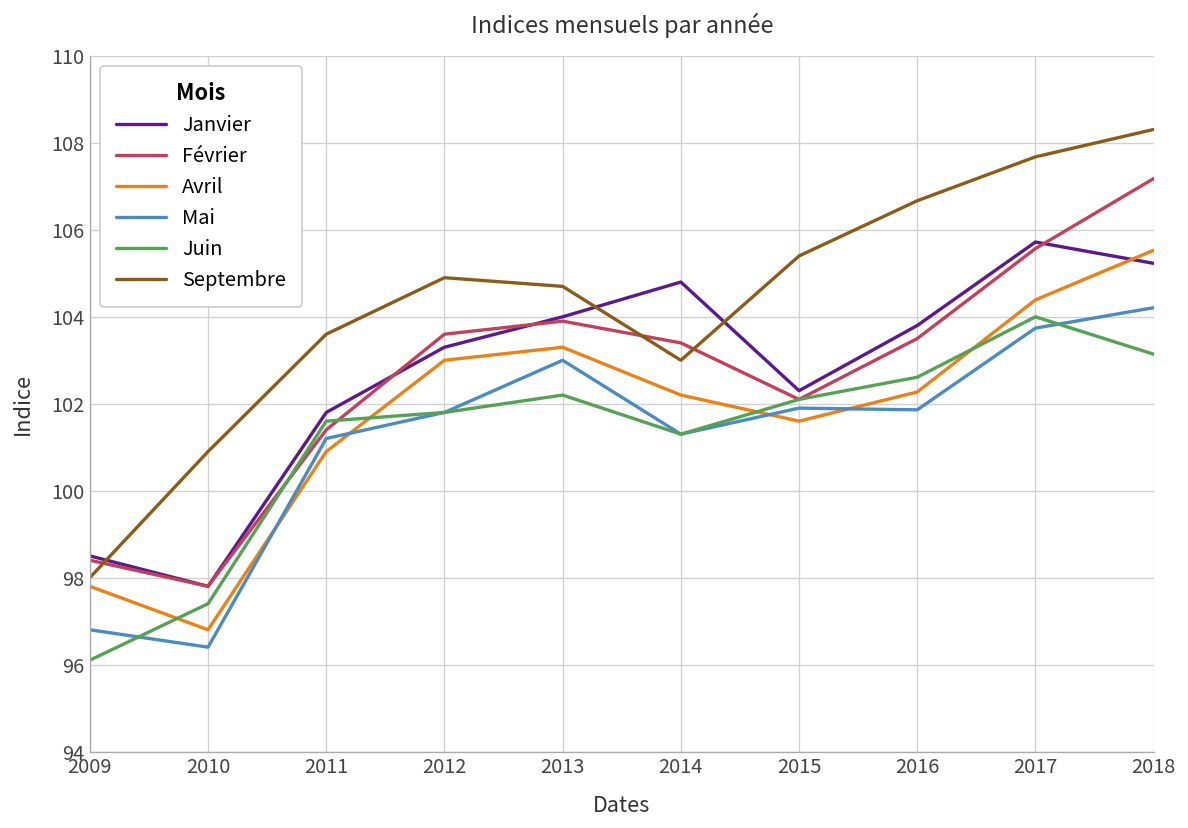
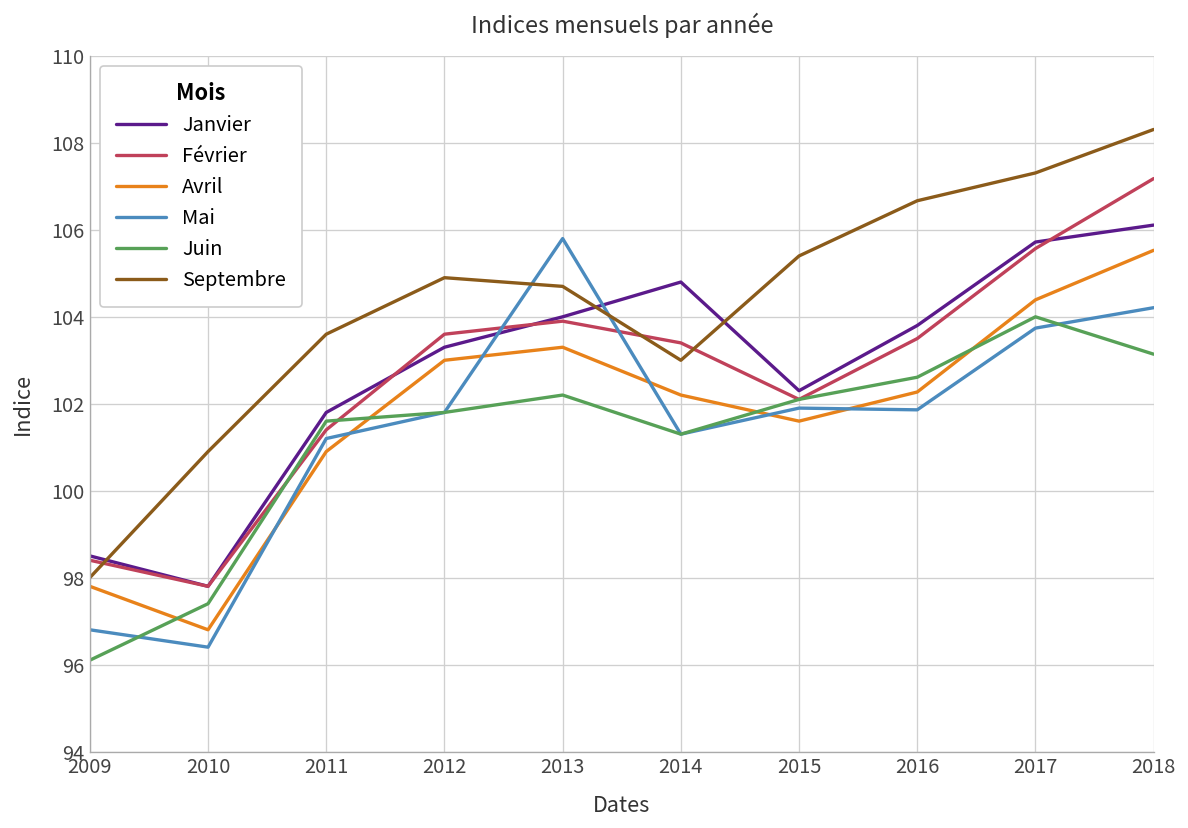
Mai, 2013: 103.0 -> 105.8
Septembre, 2017: 107.7 -> 107.3
Janvier, 2018: 105.2 -> 106.1
